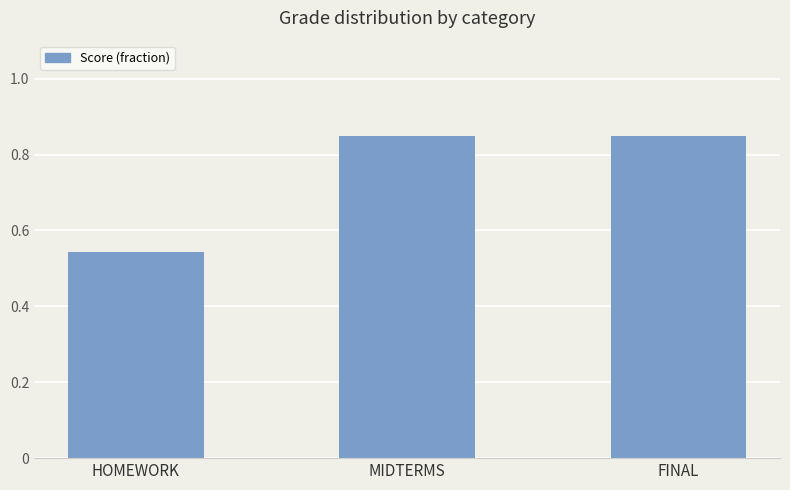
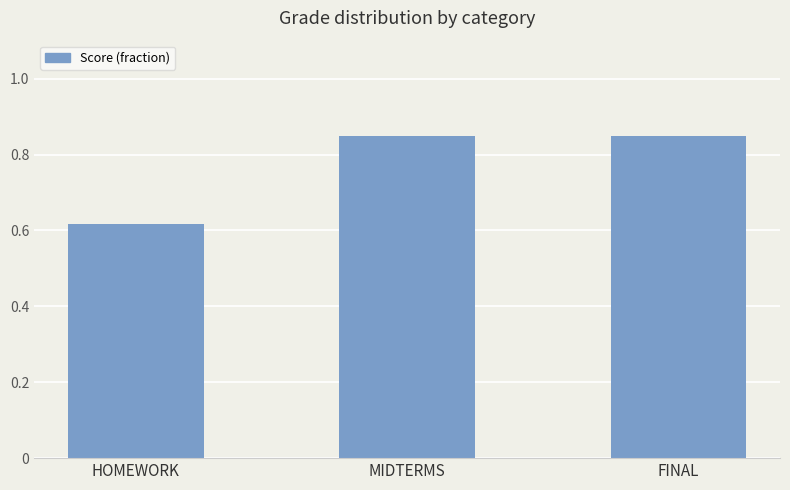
HOMEWORK: 0.54 -> 0.62
